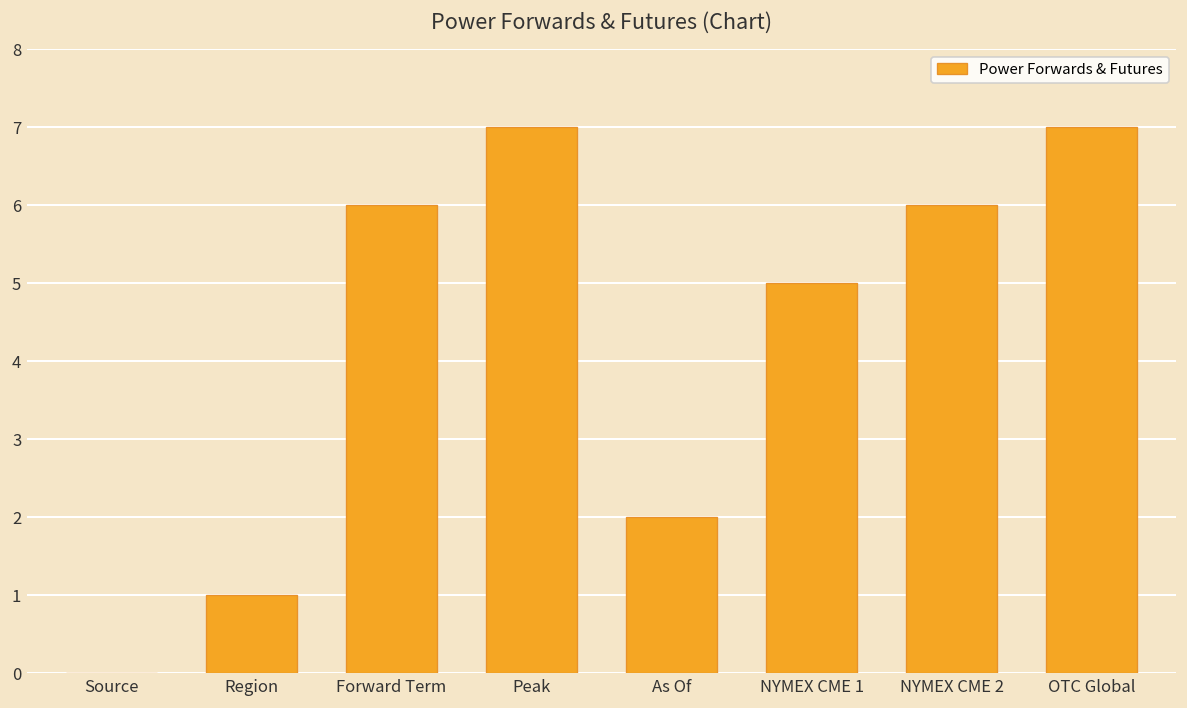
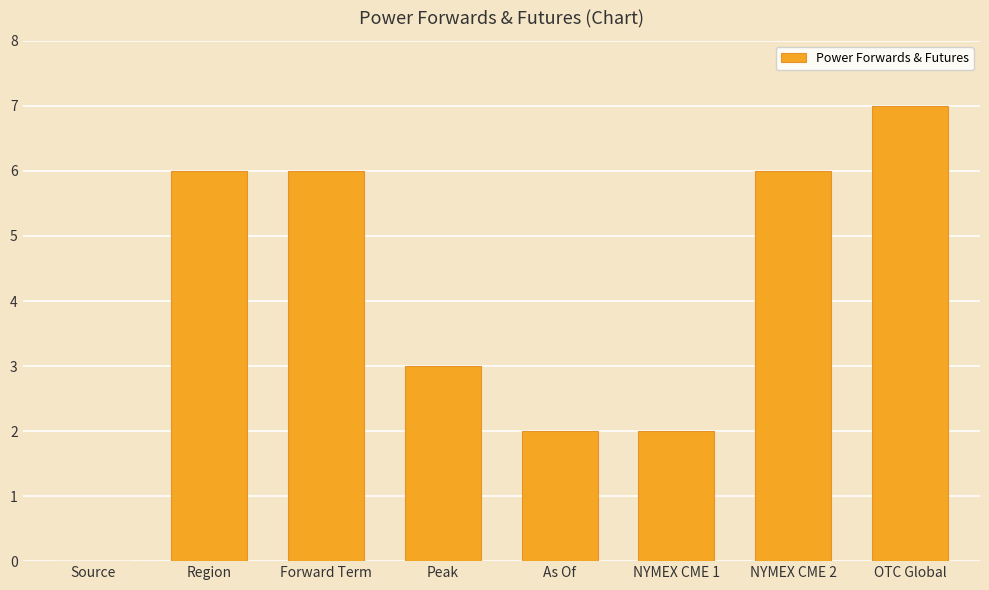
Region: 1 -> 6
Peak: 7 -> 3
NYMEX CME 1: 5 -> 2
